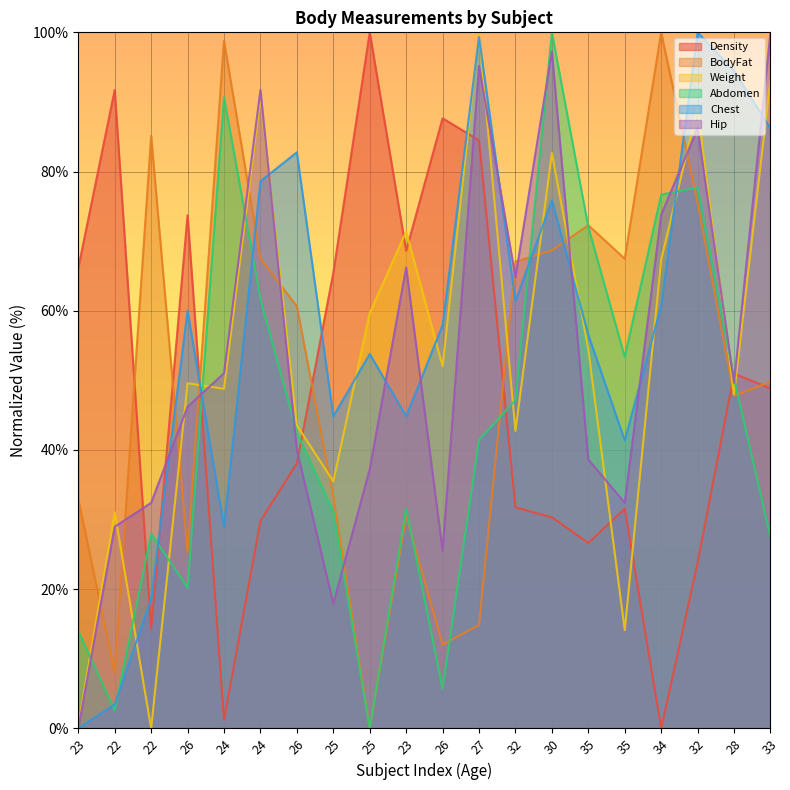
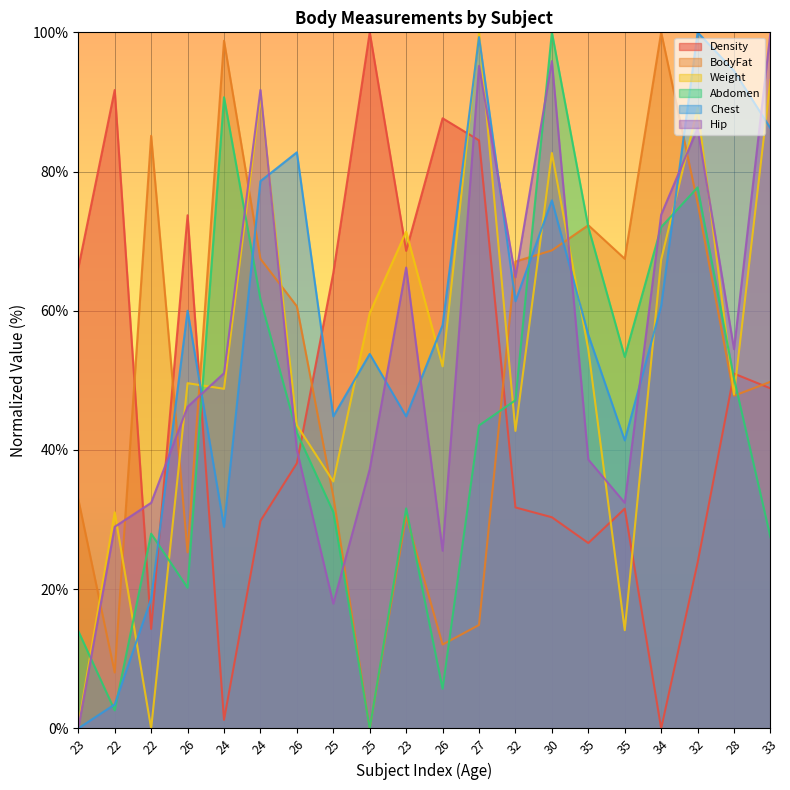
Abdomen, 27: 41% -> 44%
Hip, 30: 97% -> 96%
Abdomen, 34: 77% -> 72%
Hip, 28: 50% -> 54%
